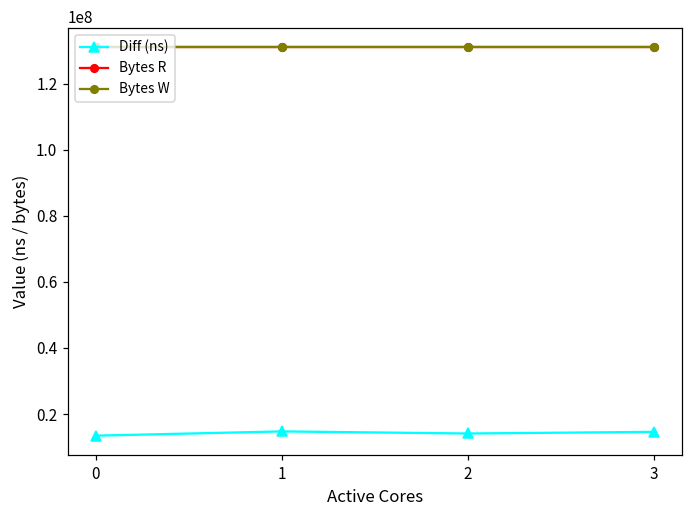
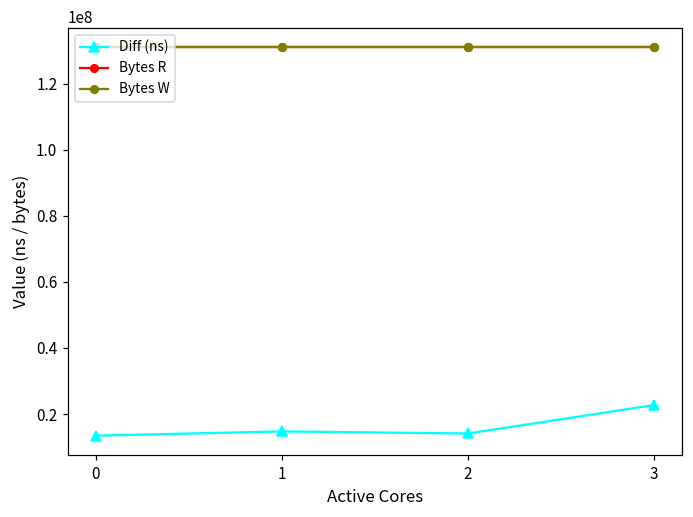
Diff (ns), 3: 15000000 -> 23000000
